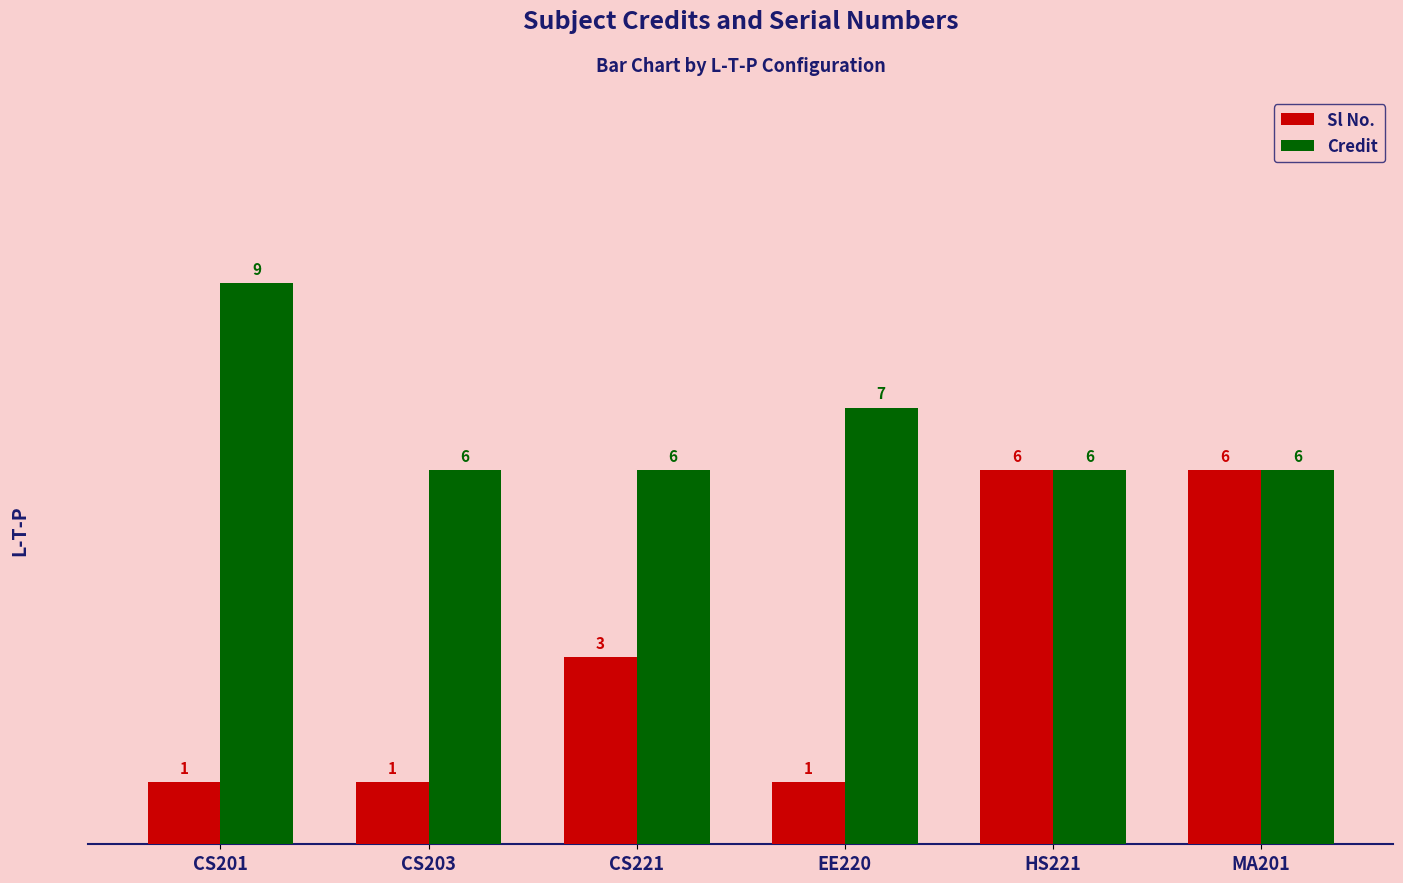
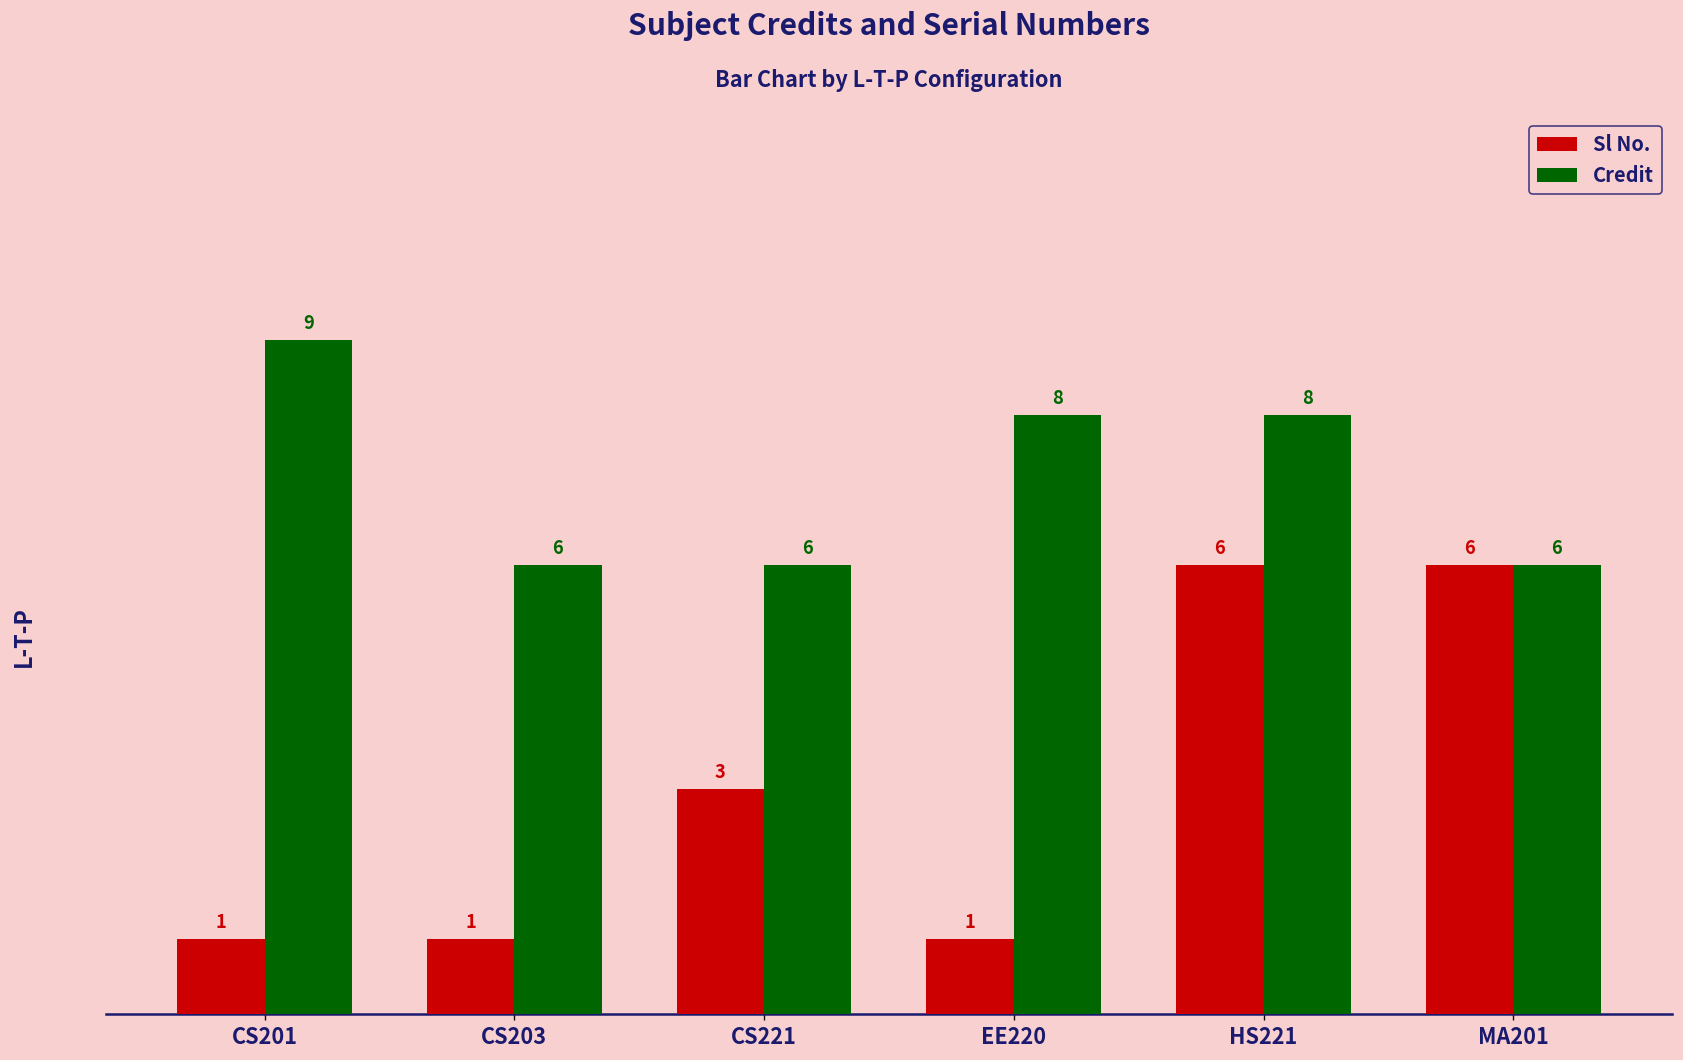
Credit, EE220: 7 -> 8
Credit, HS221: 6 -> 8
